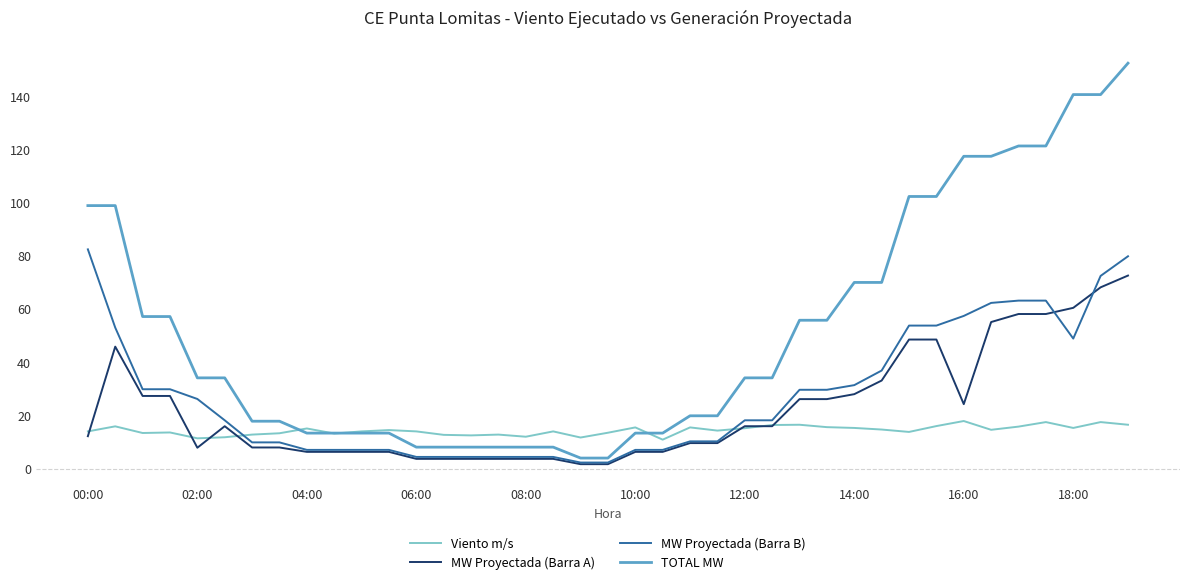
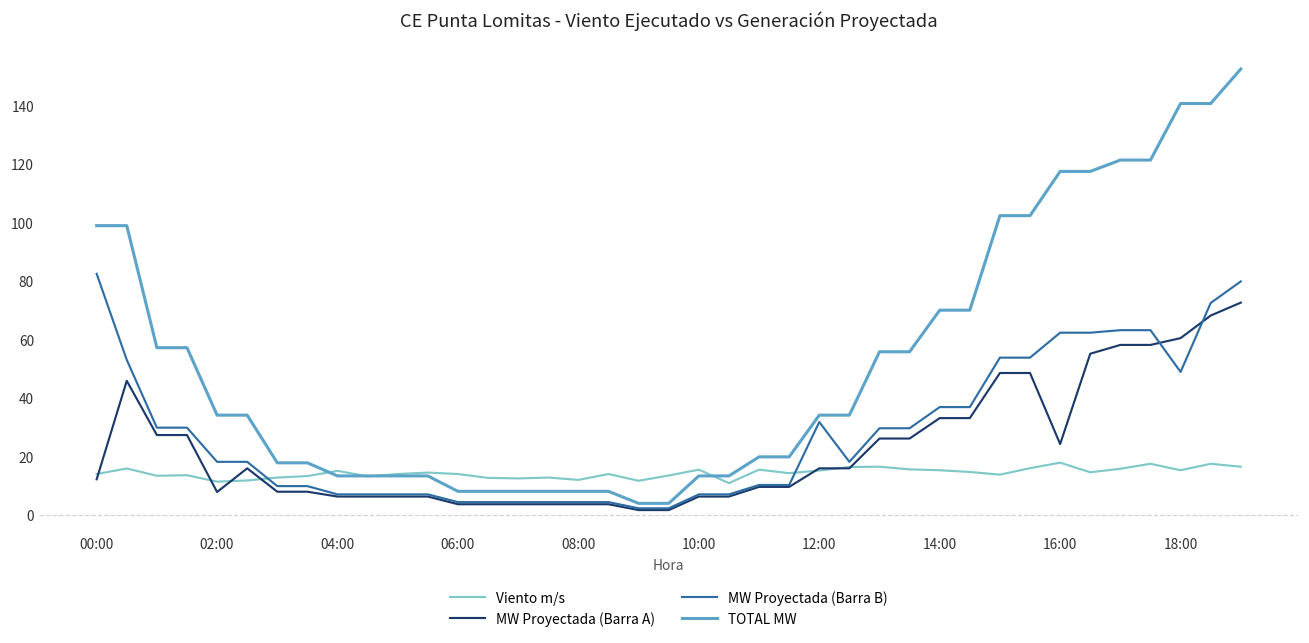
MW Proyectada (Barra B), 02:00: 26 -> 18
MW Proyectada (Barra B), 12:00: 18 -> 32
MW Proyectada (Barra A), 14:00: 28 -> 33
MW Proyectada (Barra B), 14:00: 31 -> 37
MW Proyectada (Barra B), 16:00: 57 -> 62
